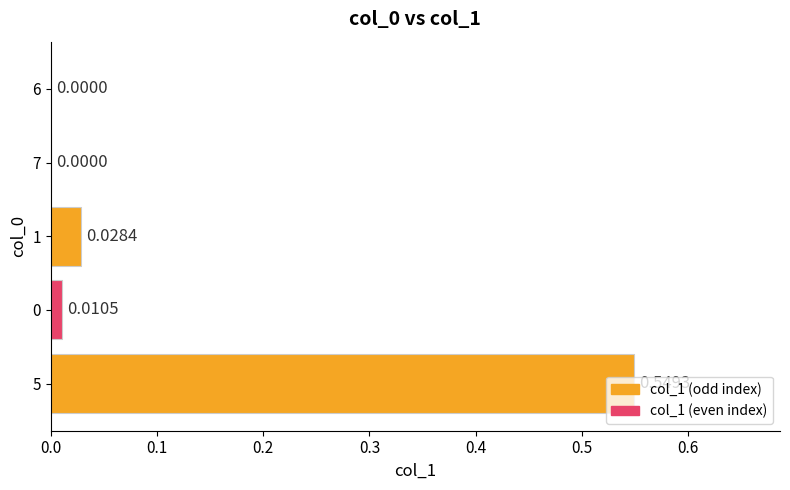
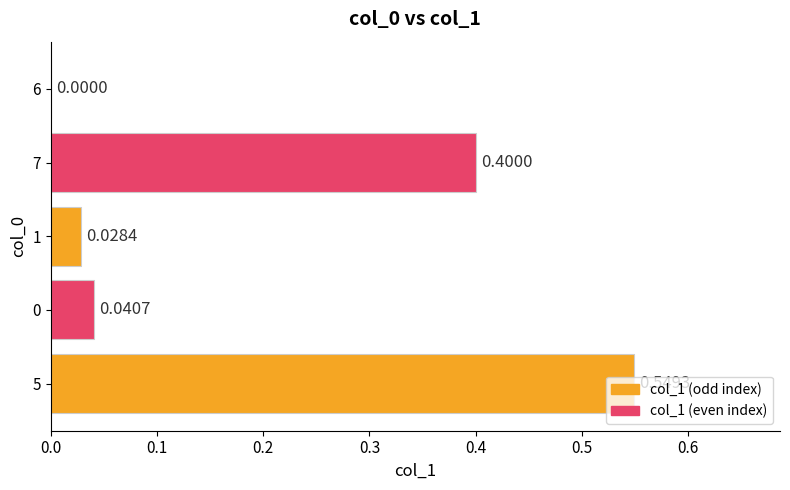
7: 0.0000 -> 0.4000
0: 0.0105 -> 0.0407
